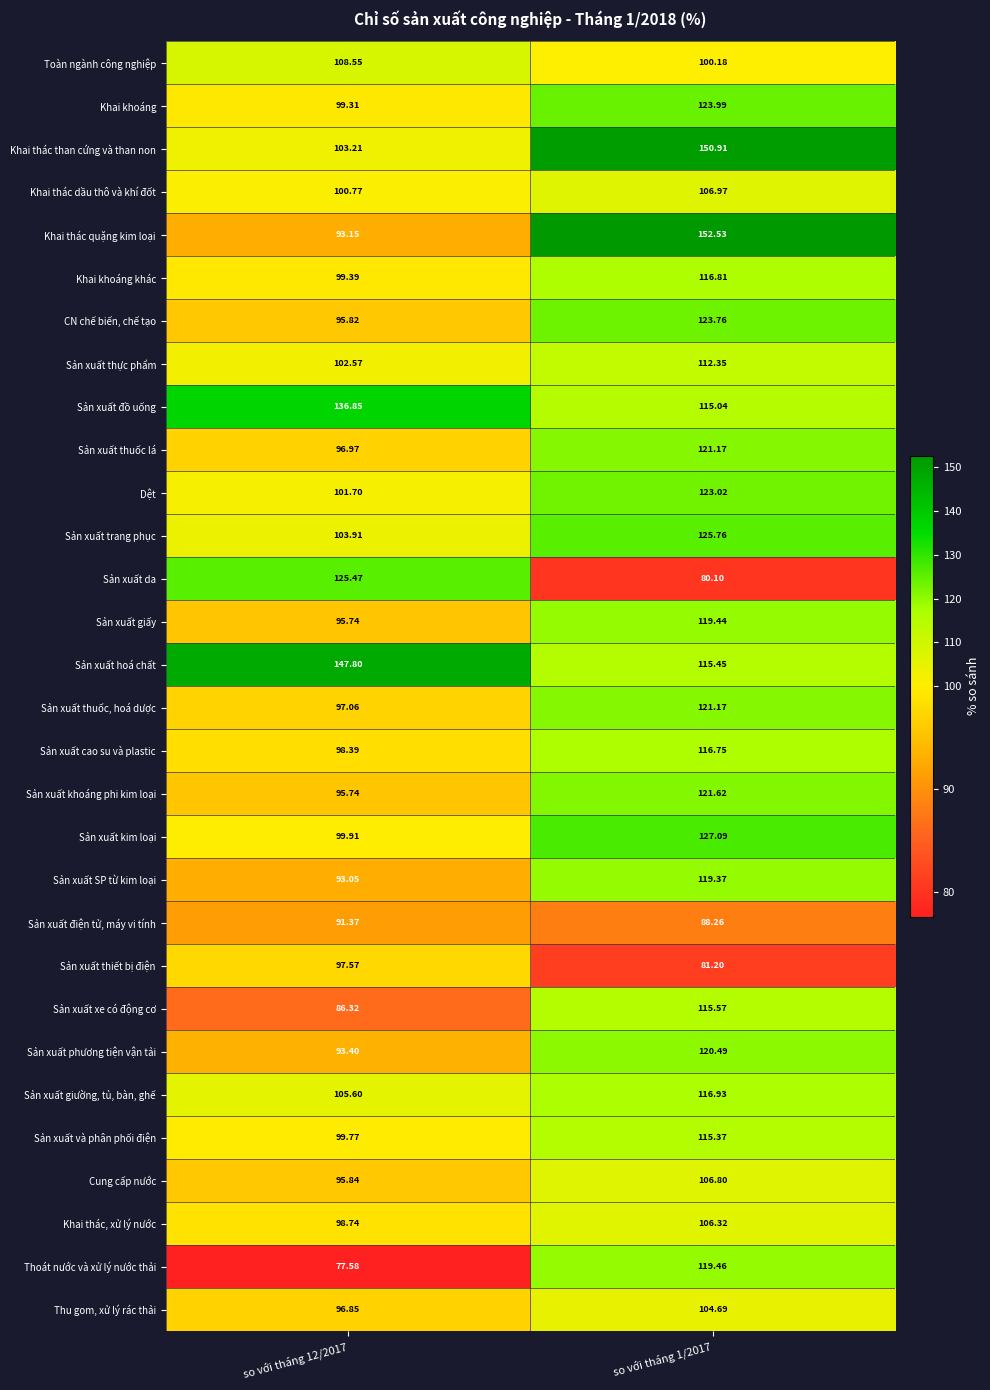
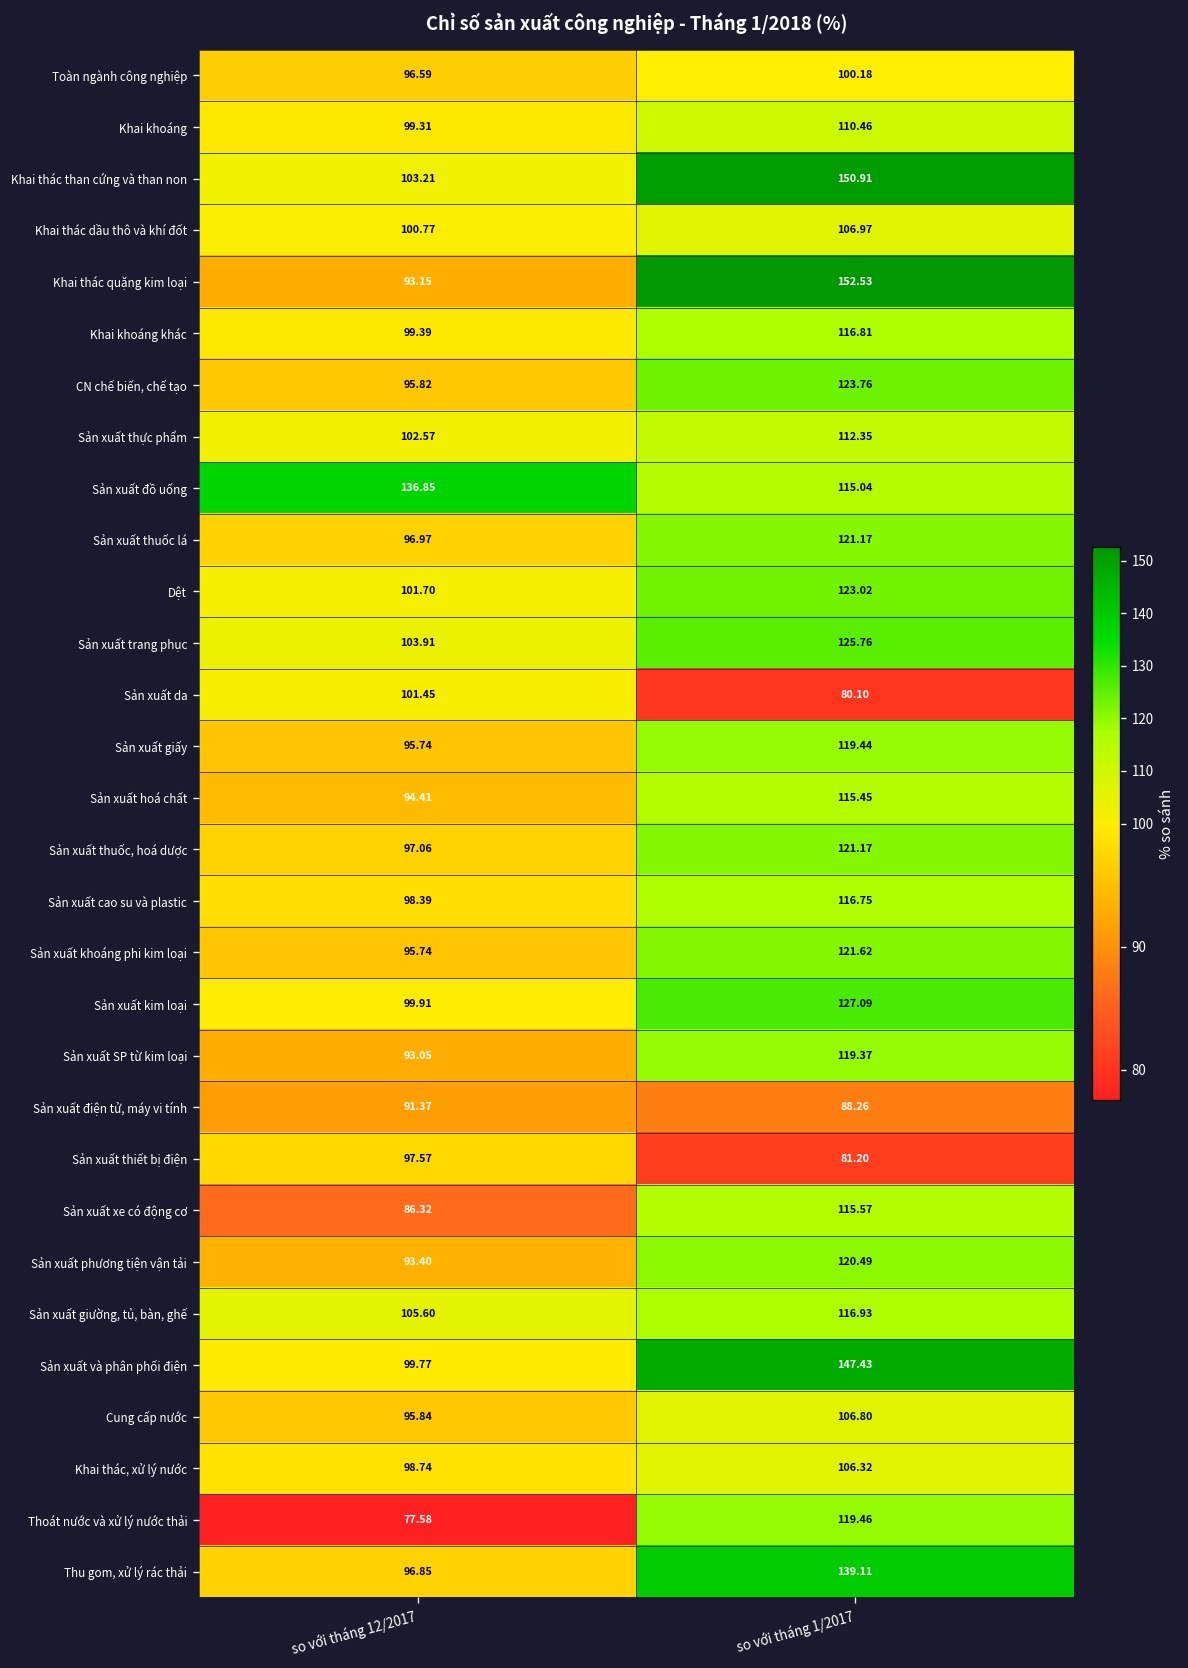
Toàn ngành công nghiệp, so với tháng 12/2017: 108.55 -> 96.59
Khai khoáng, so với tháng 1/2017: 123.99 -> 110.46
Sản xuất da, so với tháng 12/2017: 125.47 -> 101.45
Sản xuất hoá chất, so với tháng 12/2017: 147.80 -> 94.41
Sản xuất và phân phối điện, so với tháng 1/2017: 115.37 -> 147.43
Thu gom, xử lý rác thải, so với tháng 1/2017: 104.69 -> 139.11
